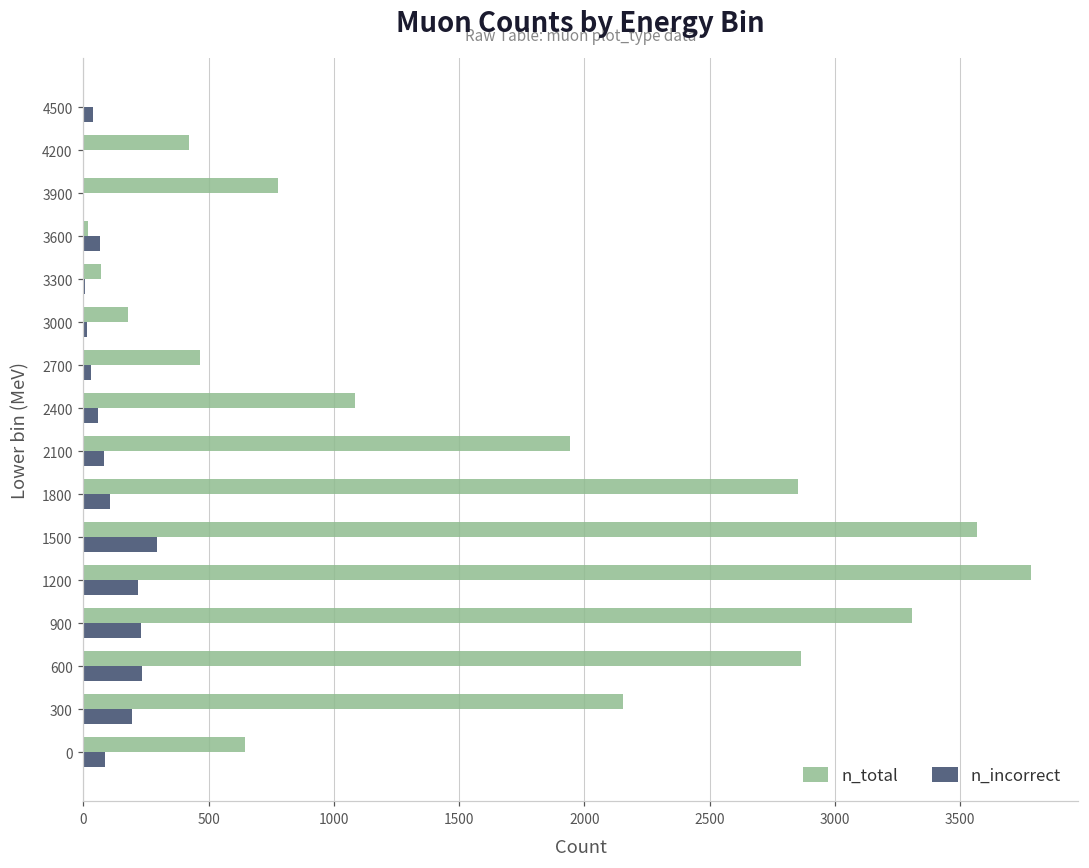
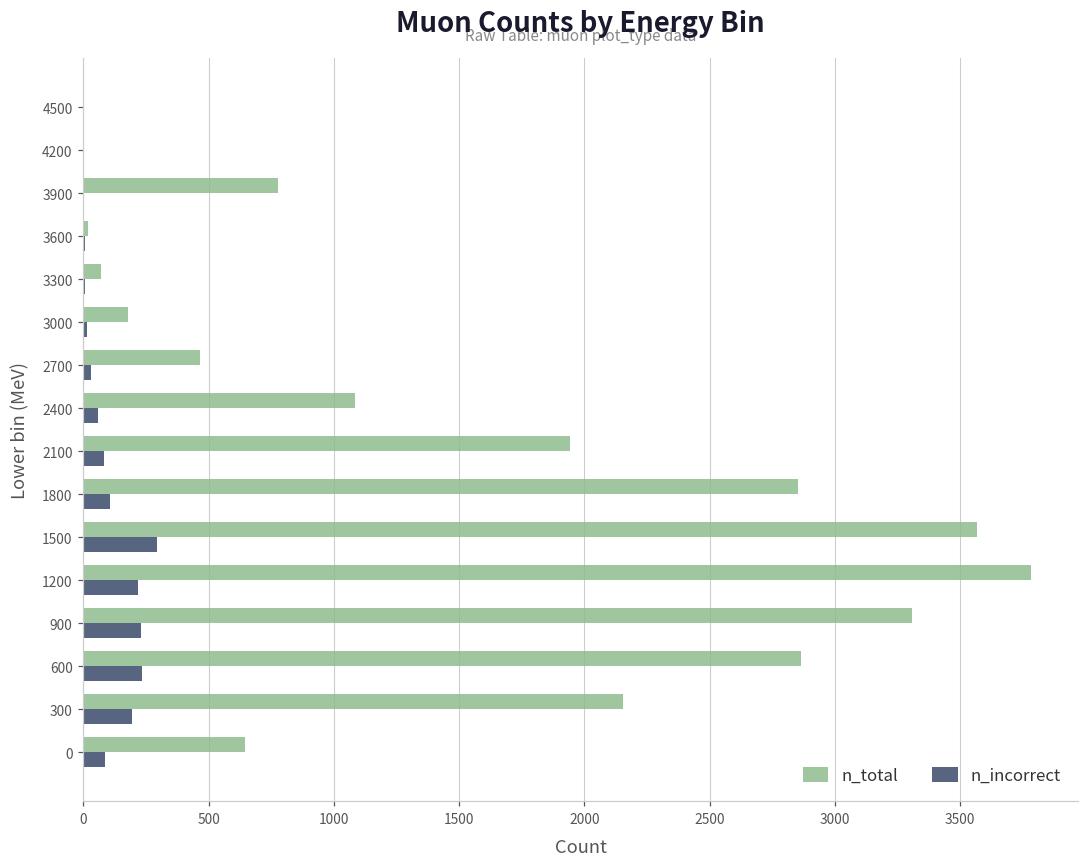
n_incorrect, 4500: 40 -> 0
n_total, 4200: 420 -> 0
n_incorrect, 3600: 70 -> 10
